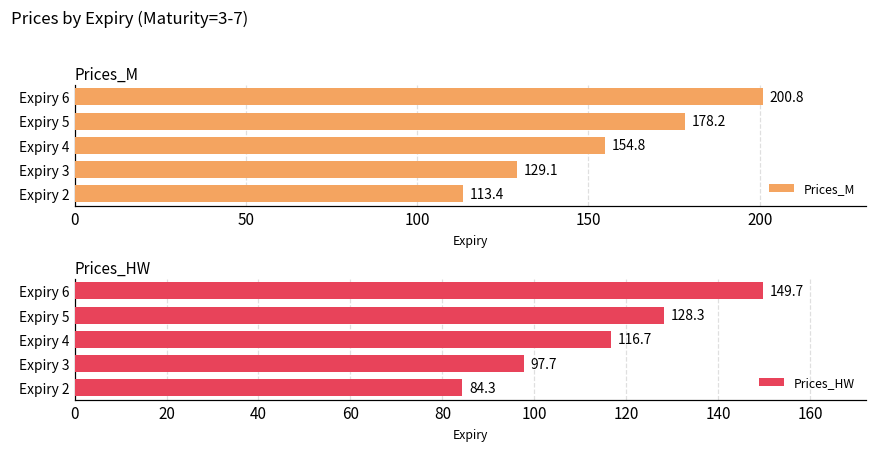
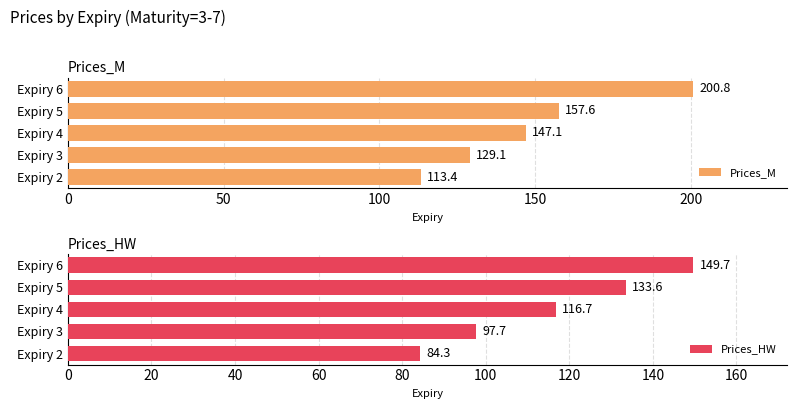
Prices_M, Expiry 5: 178.2 -> 157.6
Prices_M, Expiry 4: 154.8 -> 147.1
Prices_HW, Expiry 5: 128.3 -> 133.6
